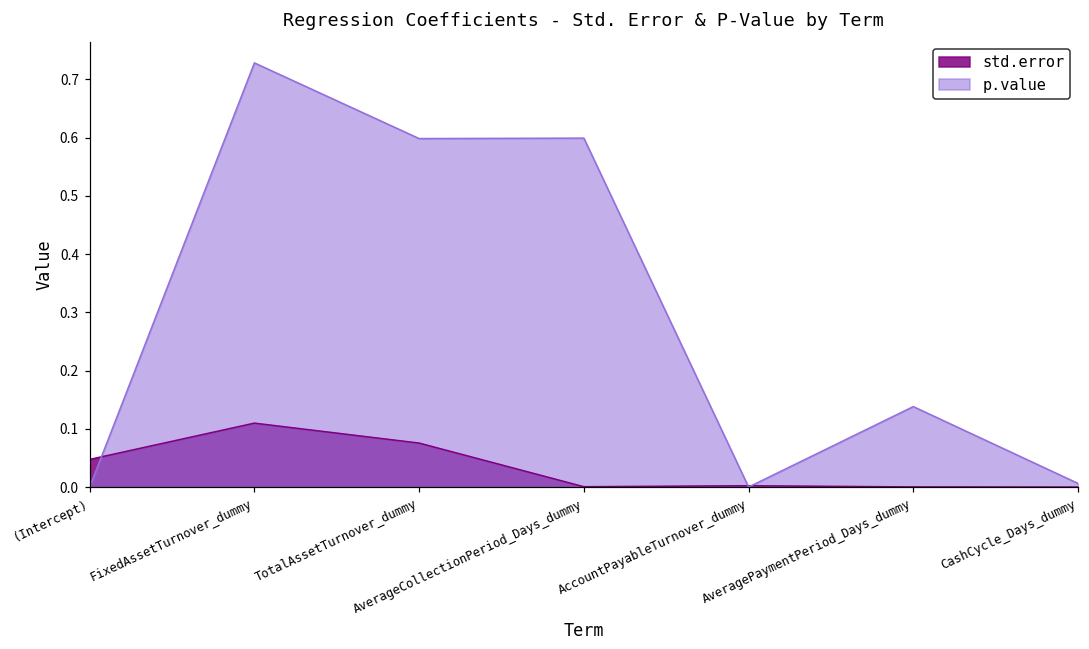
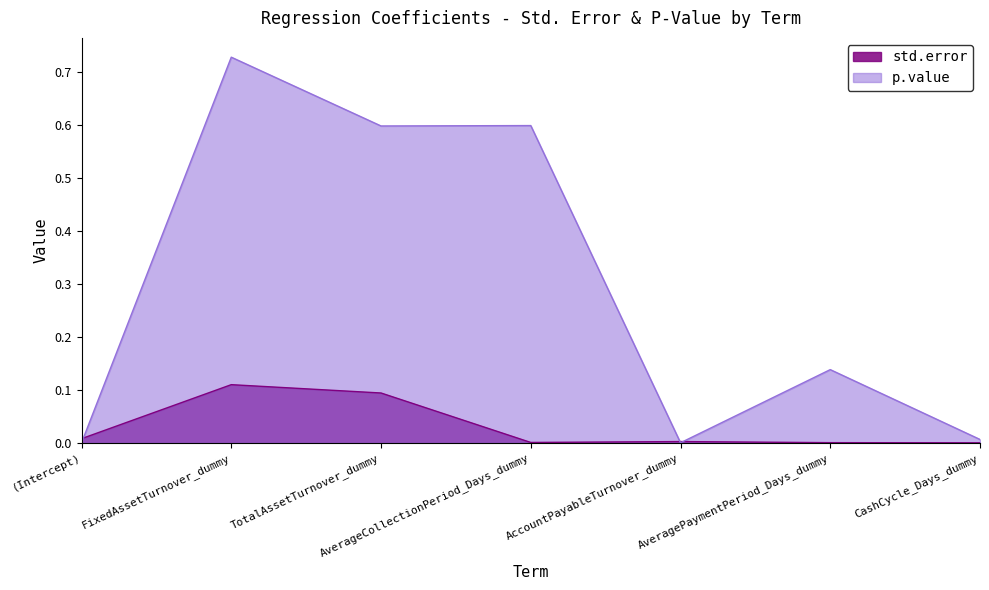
std.error, (Intercept): 0.05 -> 0.01
std.error, TotalAssetTurnover_dummy: 0.08 -> 0.09
